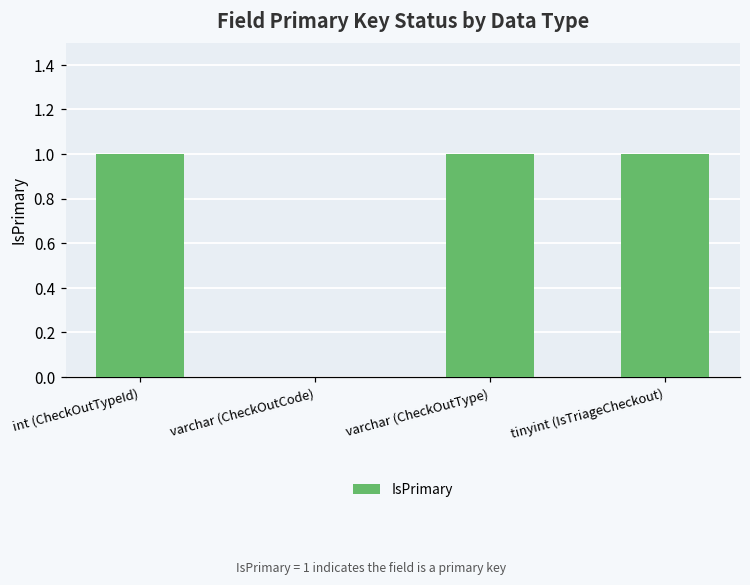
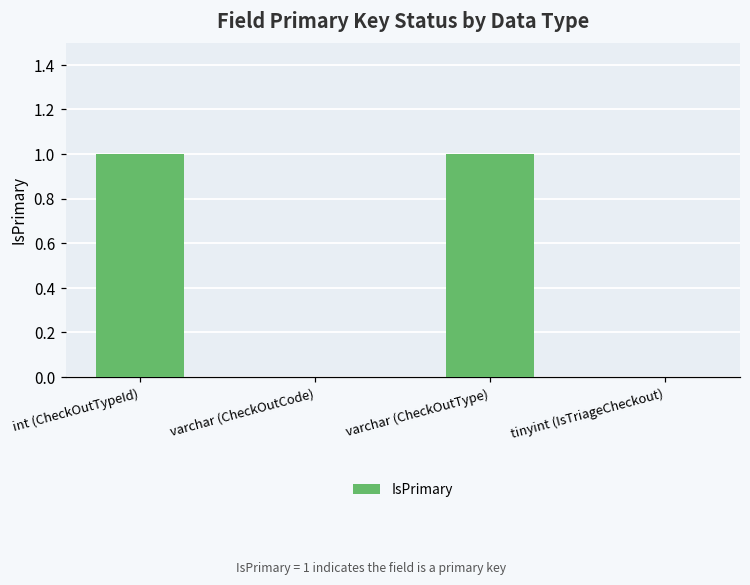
tinyint (IsTriageCheckout): 1 -> 0
